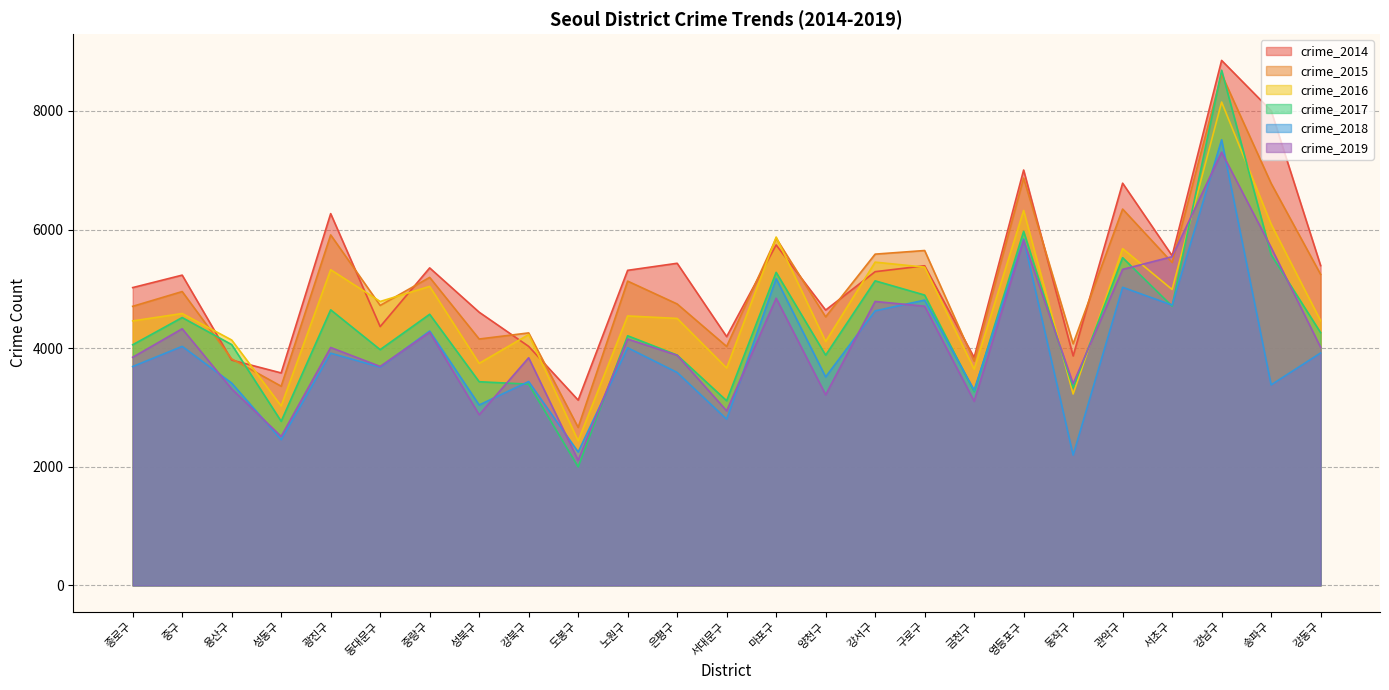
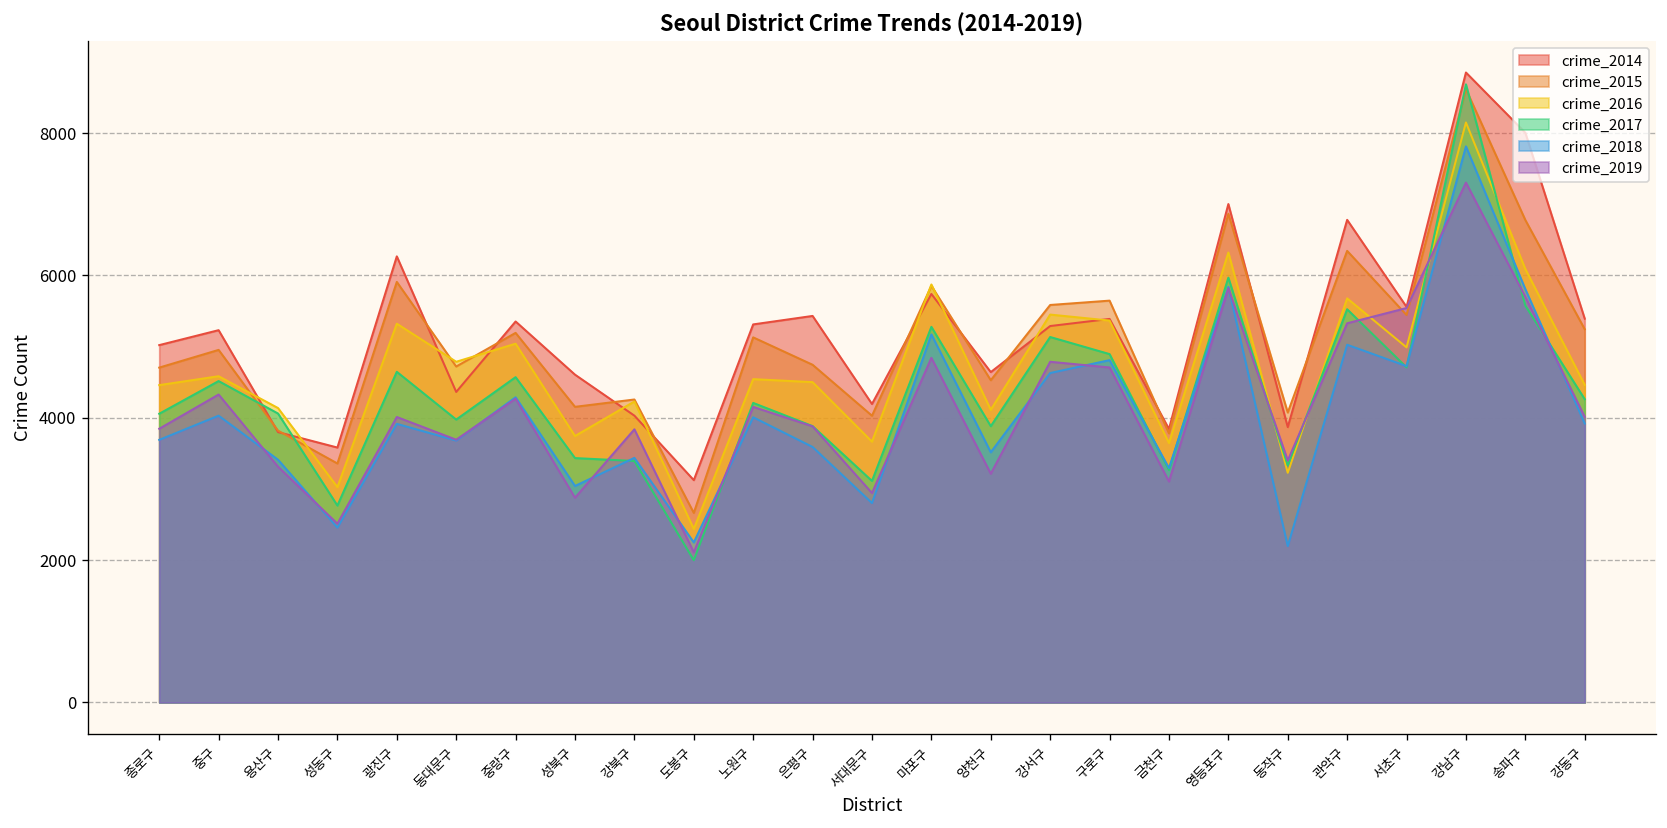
crime_2018, 강남구: 7500 -> 7800
crime_2018, 송파구: 3400 -> 5800
